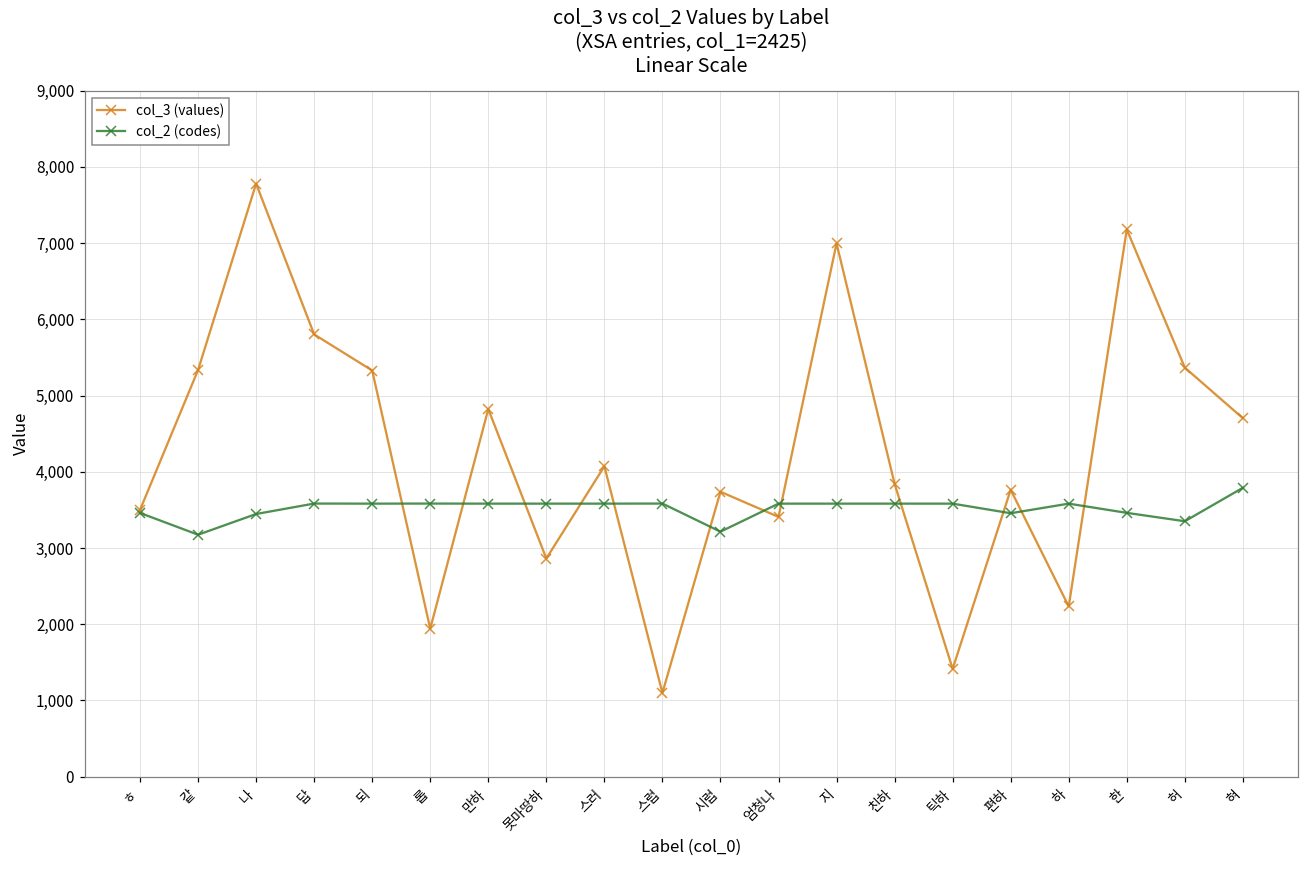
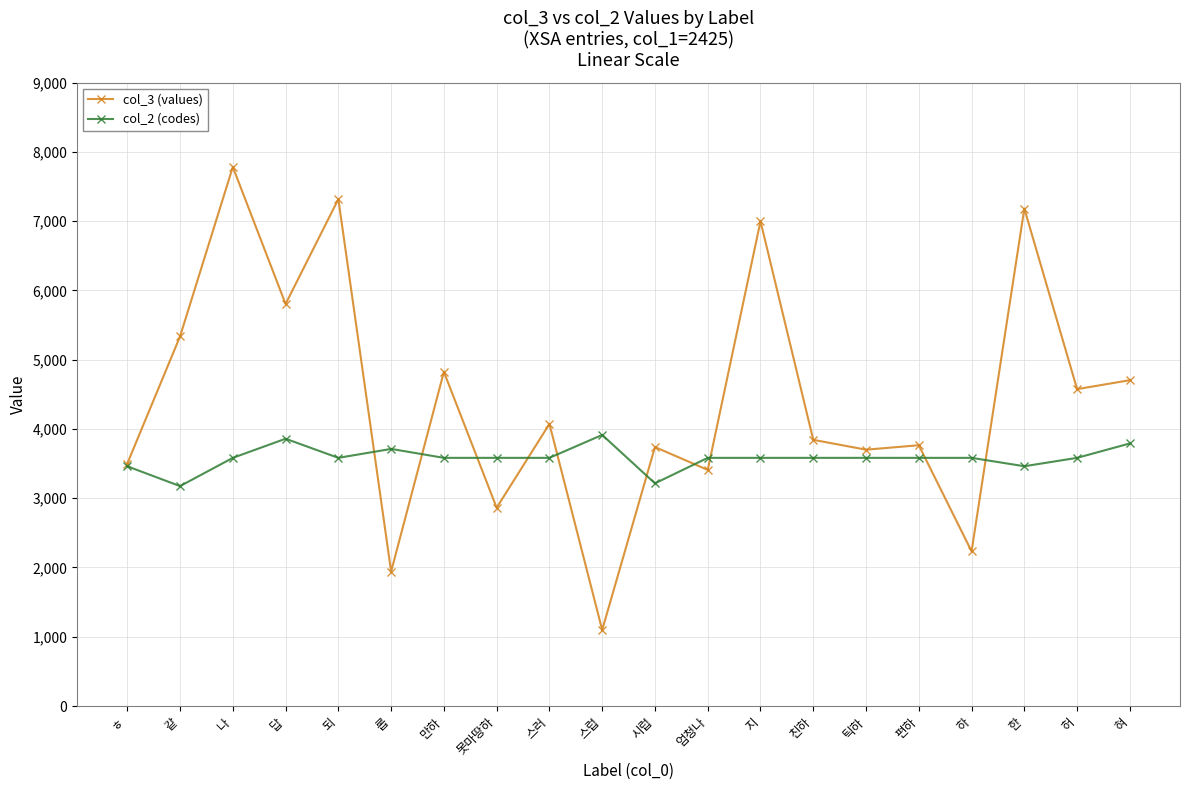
col_2 (codes), 나: 3,400 -> 3,600
col_2 (codes), 답: 3,600 -> 3,900
col_3 (values), 되: 5,300 -> 7,300
col_2 (codes), 롭: 3,600 -> 3,700
col_2 (codes), 스럽: 3,600 -> 3,900
col_3 (values), 틱하: 1,400 -> 3,700
col_2 (codes), 편하: 3,500 -> 3,600
col_3 (values), 허: 5,400 -> 4,600
col_2 (codes), 허: 3,400 -> 3,600
